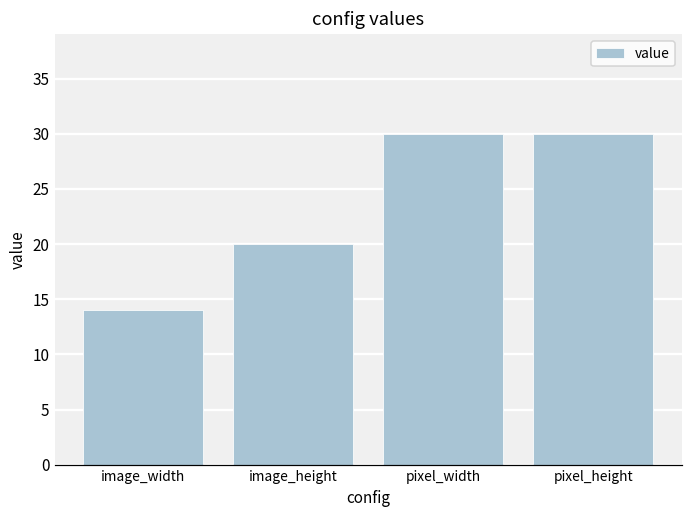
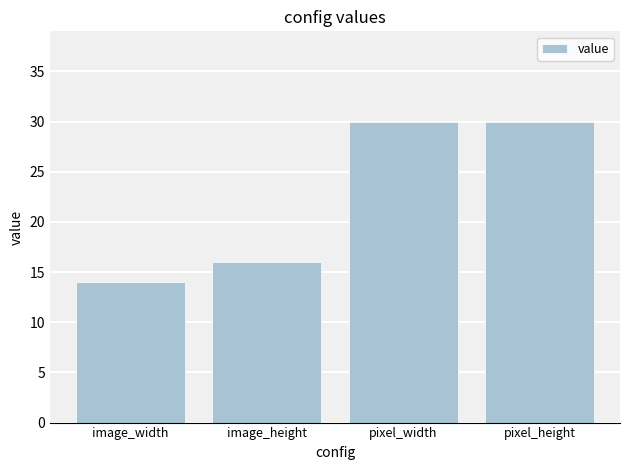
image_height: 20 -> 16
